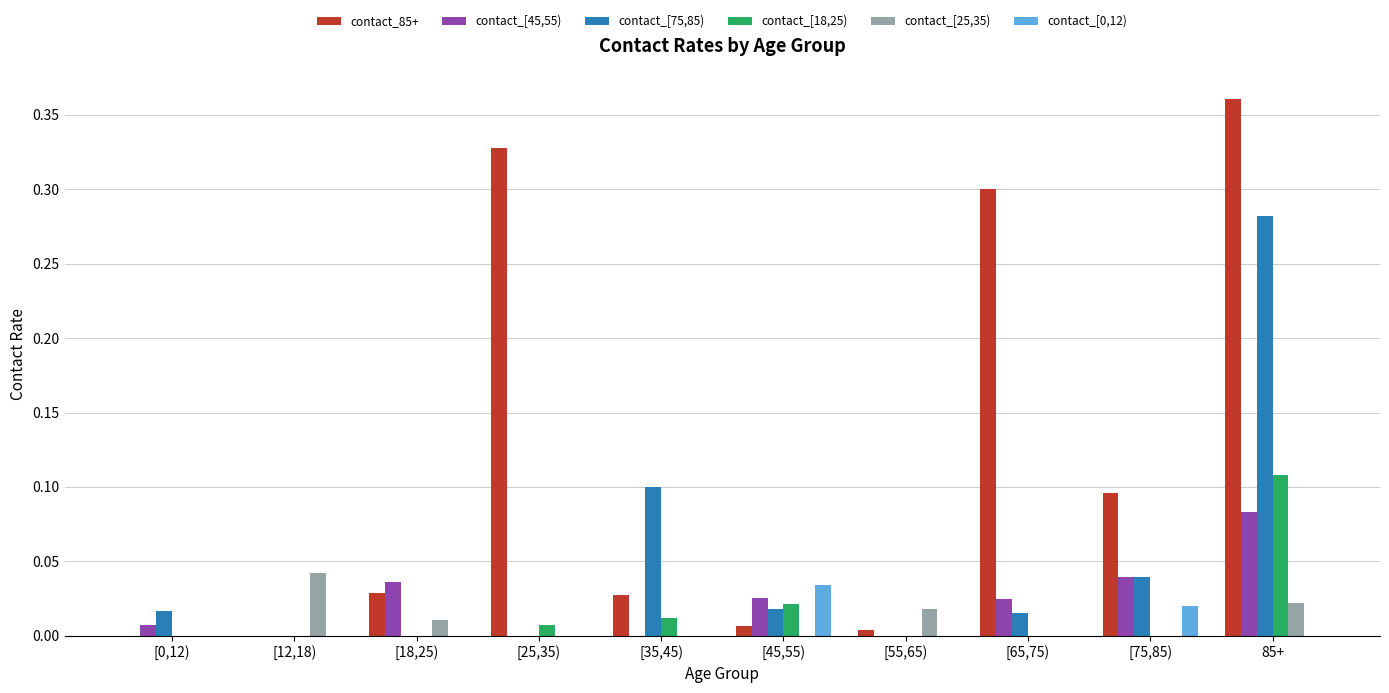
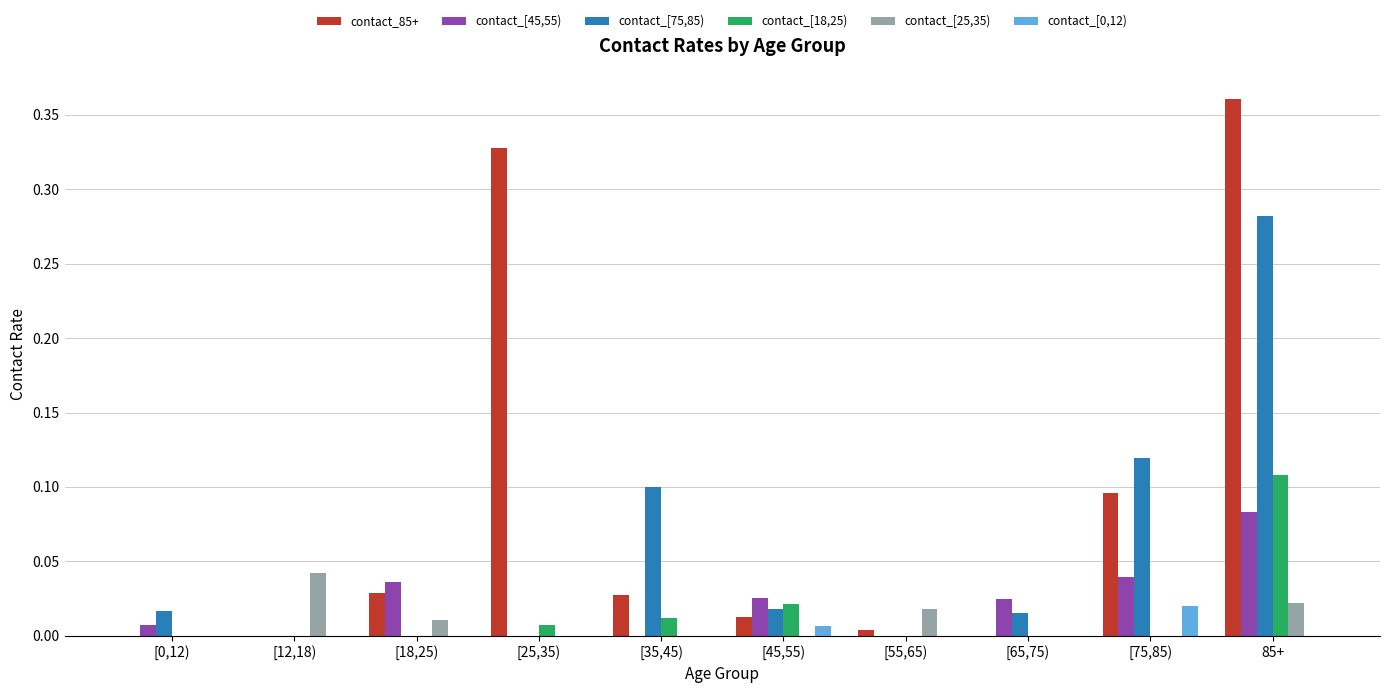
contact_85+, [45,55): 0.006 -> 0.013
contact_[0,12), [45,55): 0.034 -> 0.007
contact_85+, [65,75): 0.3 -> 0.0
contact_[75,85), [75,85): 0.040 -> 0.120
